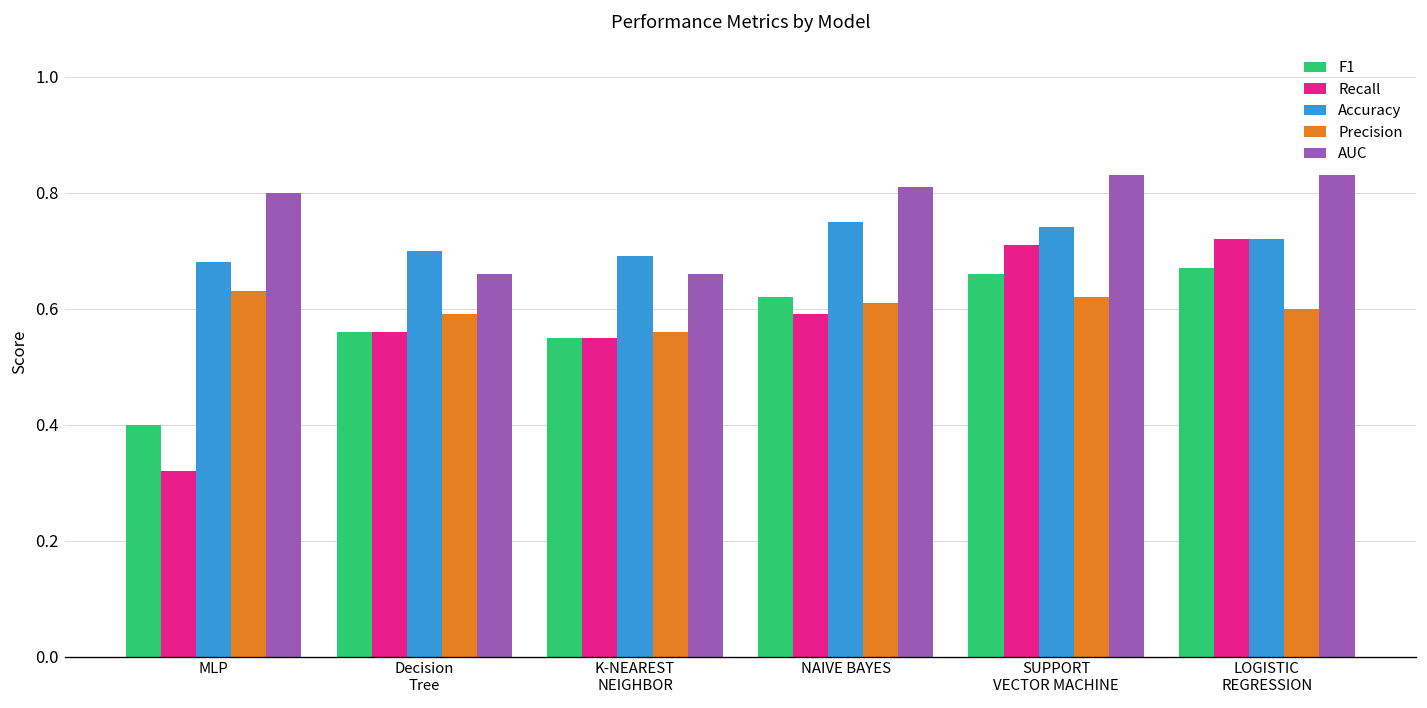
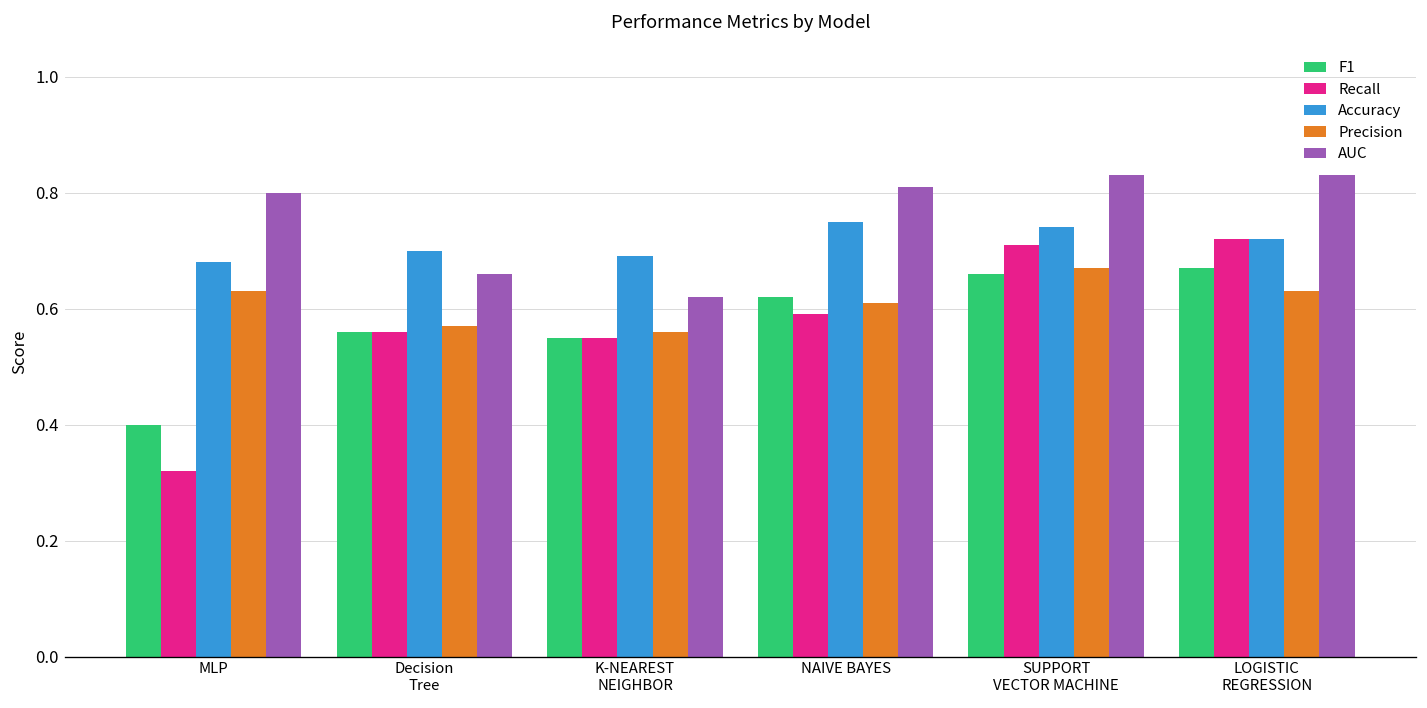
Precision, Decision Tree: 0.59 -> 0.57
AUC, K-NEAREST NEIGHBOR: 0.66 -> 0.62
Precision, SUPPORT VECTOR MACHINE: 0.62 -> 0.67
Precision, LOGISTIC REGRESSION: 0.60 -> 0.63
